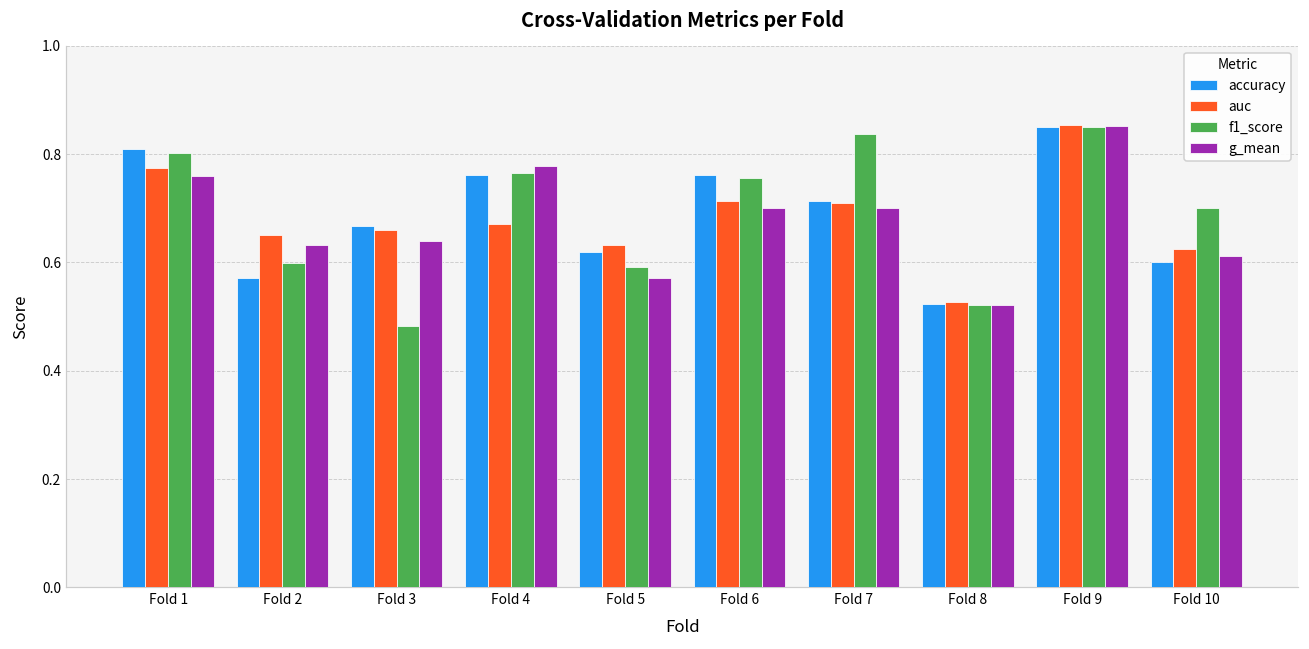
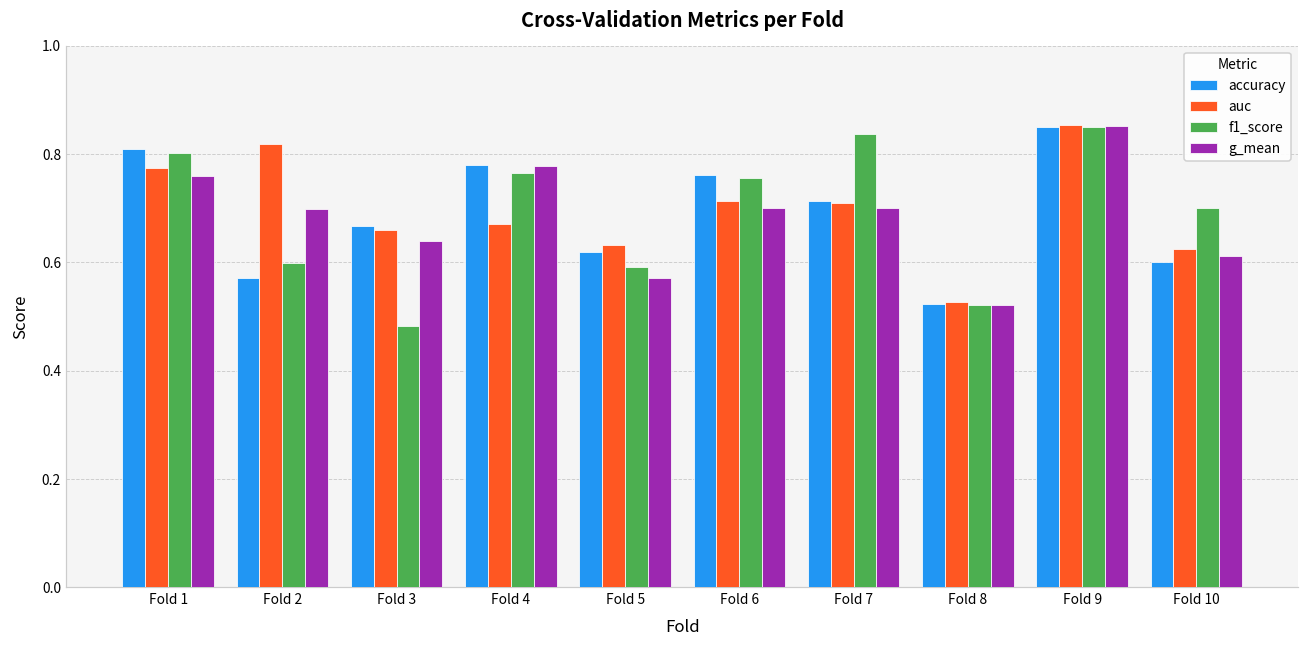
auc, Fold 2: 0.65 -> 0.82
g_mean, Fold 2: 0.63 -> 0.70
accuracy, Fold 4: 0.76 -> 0.78
